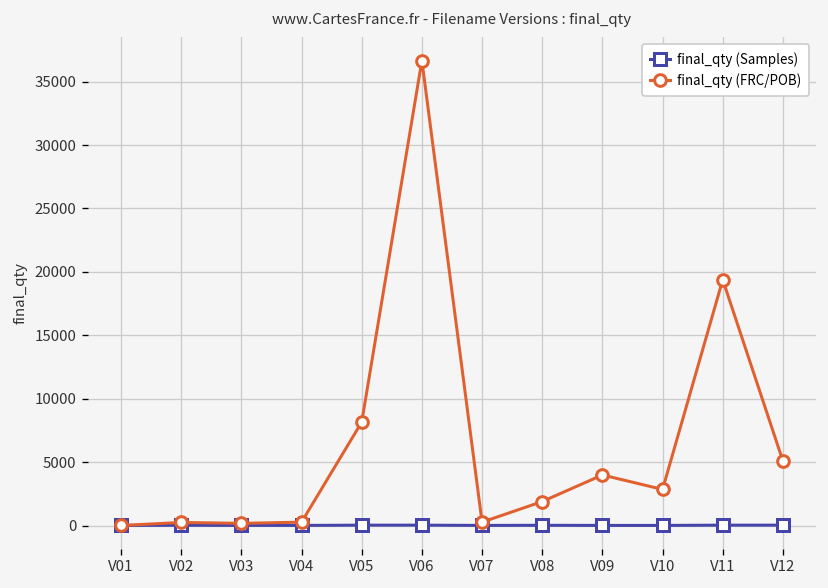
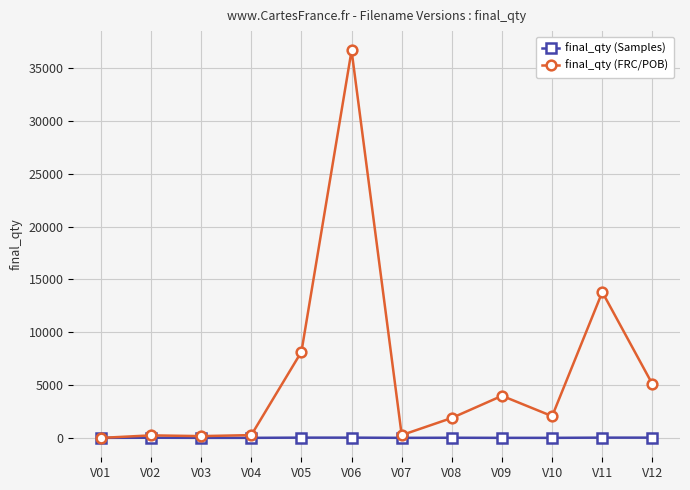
final_qty (FRC/POB), V10: 2800 -> 2100
final_qty (FRC/POB), V11: 19400 -> 13800
